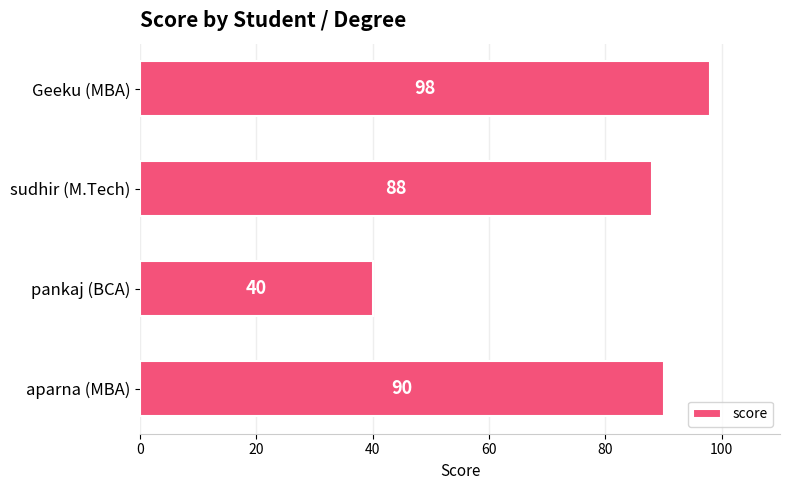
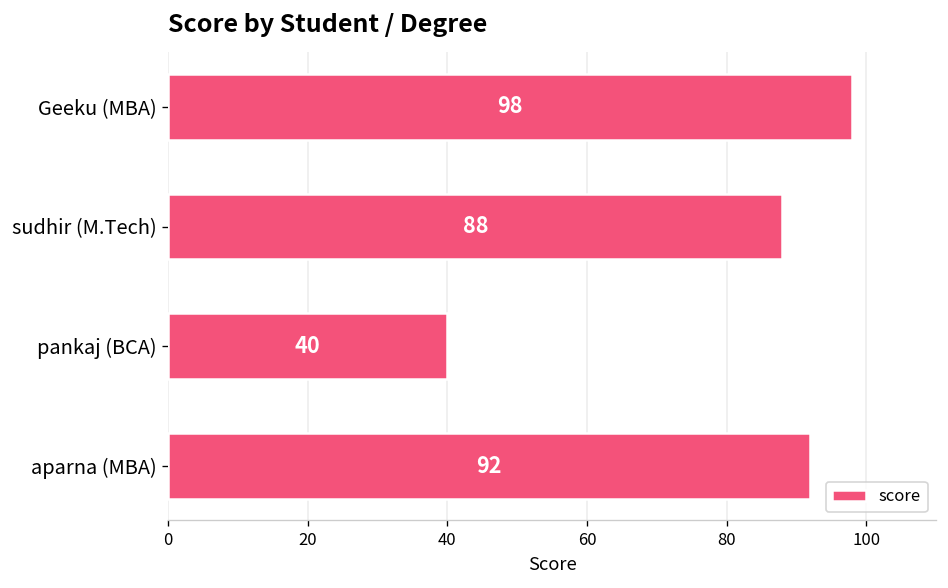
aparna (MBA): 90 -> 92
